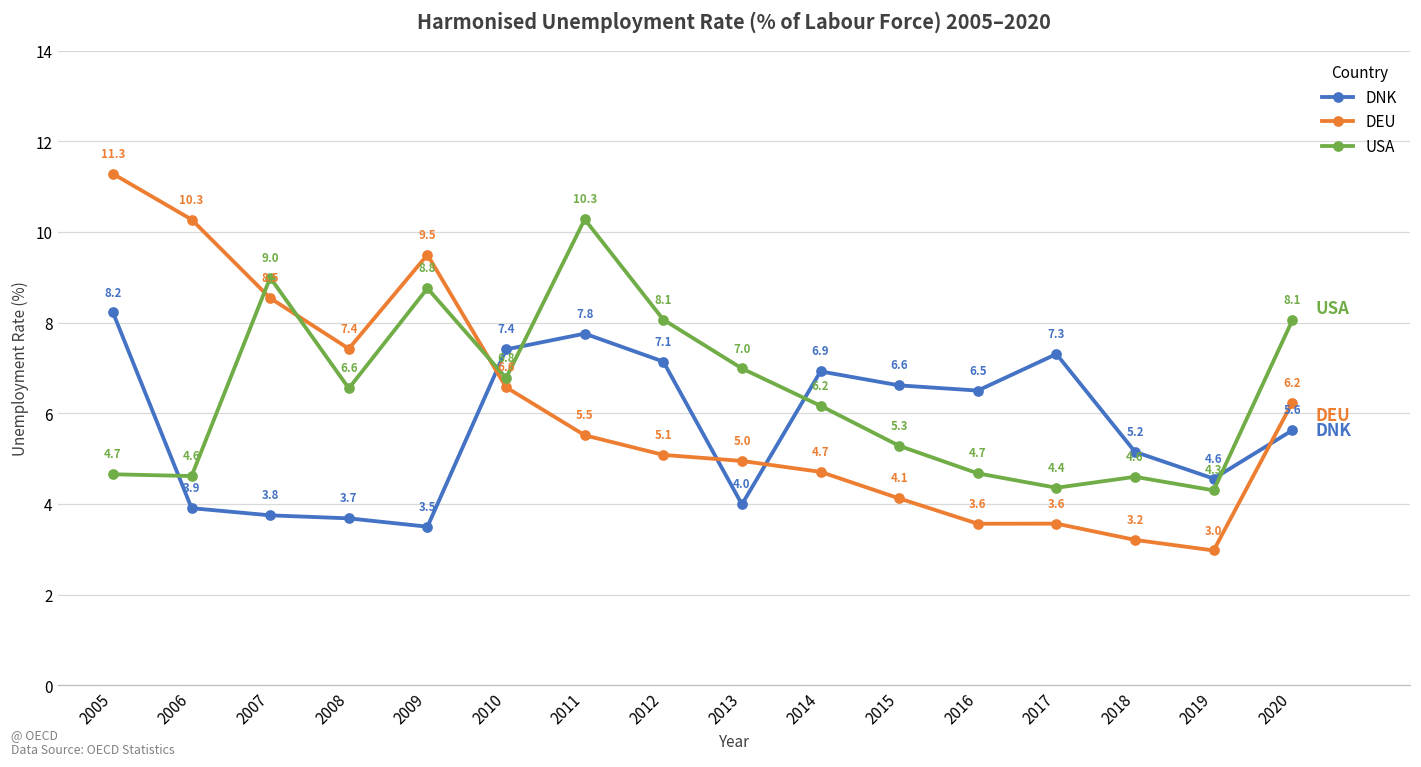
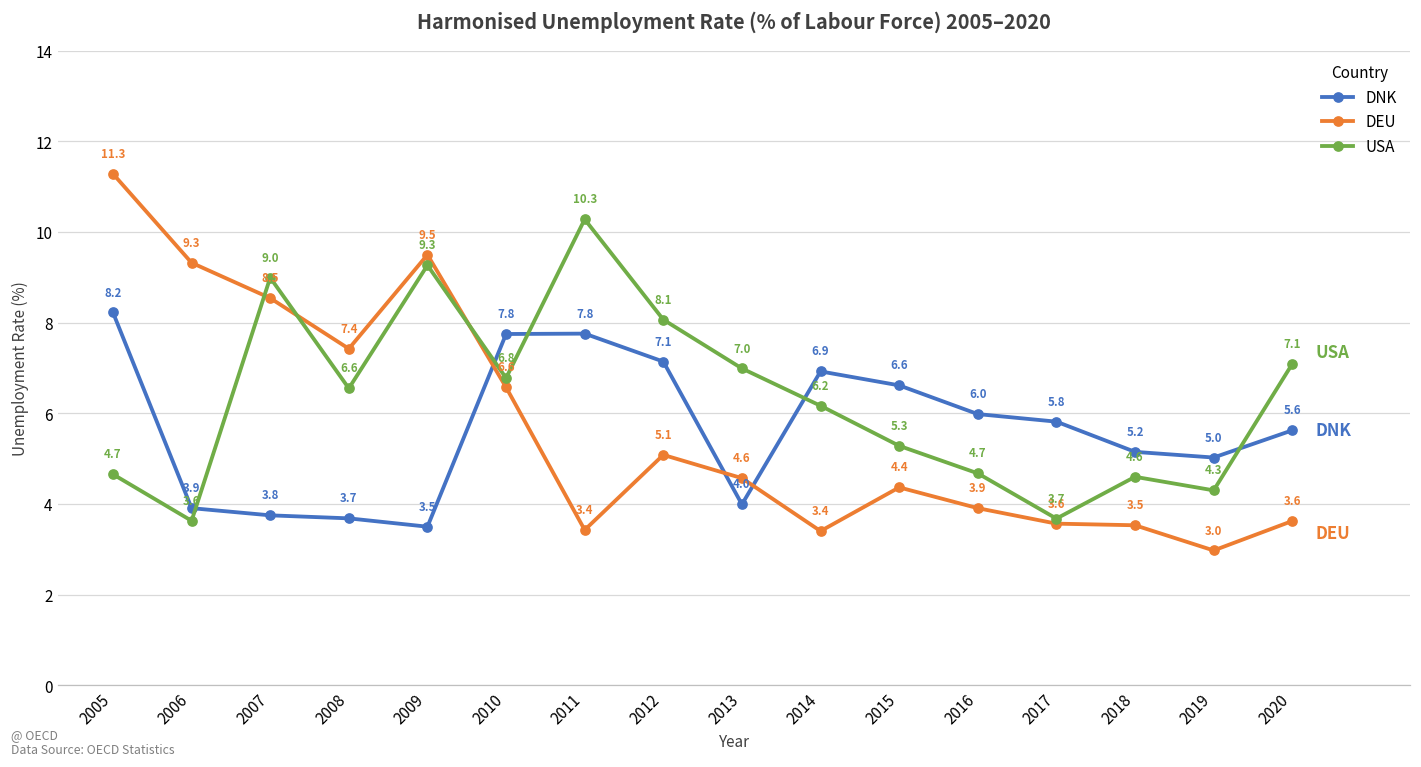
DEU, 2006: 10.3 -> 9.3
USA, 2006: 4.6 -> 3.6
USA, 2009: 8.8 -> 9.3
DNK, 2010: 7.4 -> 7.8
DEU, 2011: 5.5 -> 3.4
DEU, 2013: 5.0 -> 4.6
DEU, 2014: 4.7 -> 3.4
DEU, 2015: 4.1 -> 4.4
DNK, 2016: 6.5 -> 6.0
DEU, 2016: 3.6 -> 3.9
DNK, 2017: 7.3 -> 5.8
USA, 2017: 4.4 -> 3.7
DEU, 2018: 3.2 -> 3.5
DNK, 2019: 4.6 -> 5.0
DEU, 2020: 6.2 -> 3.6
USA, 2020: 8.1 -> 7.1
